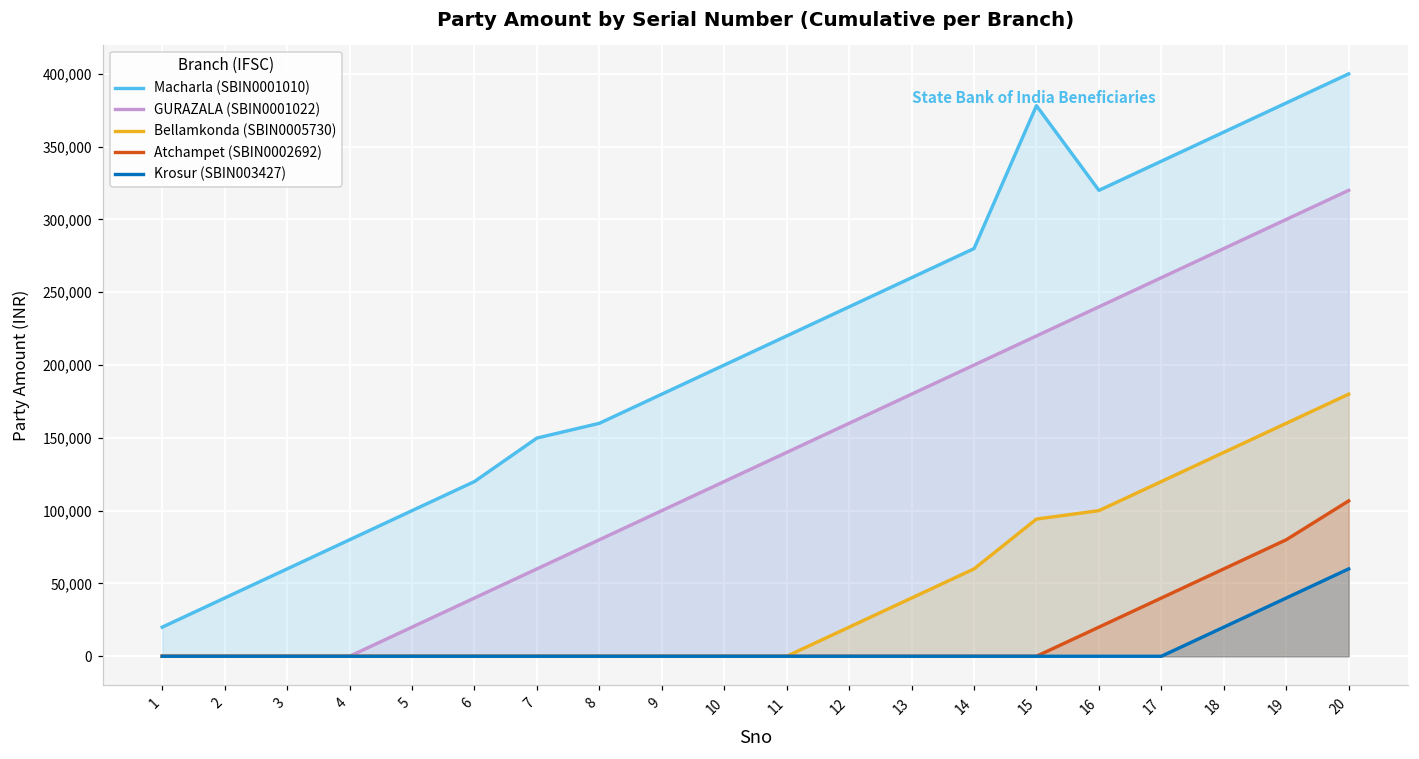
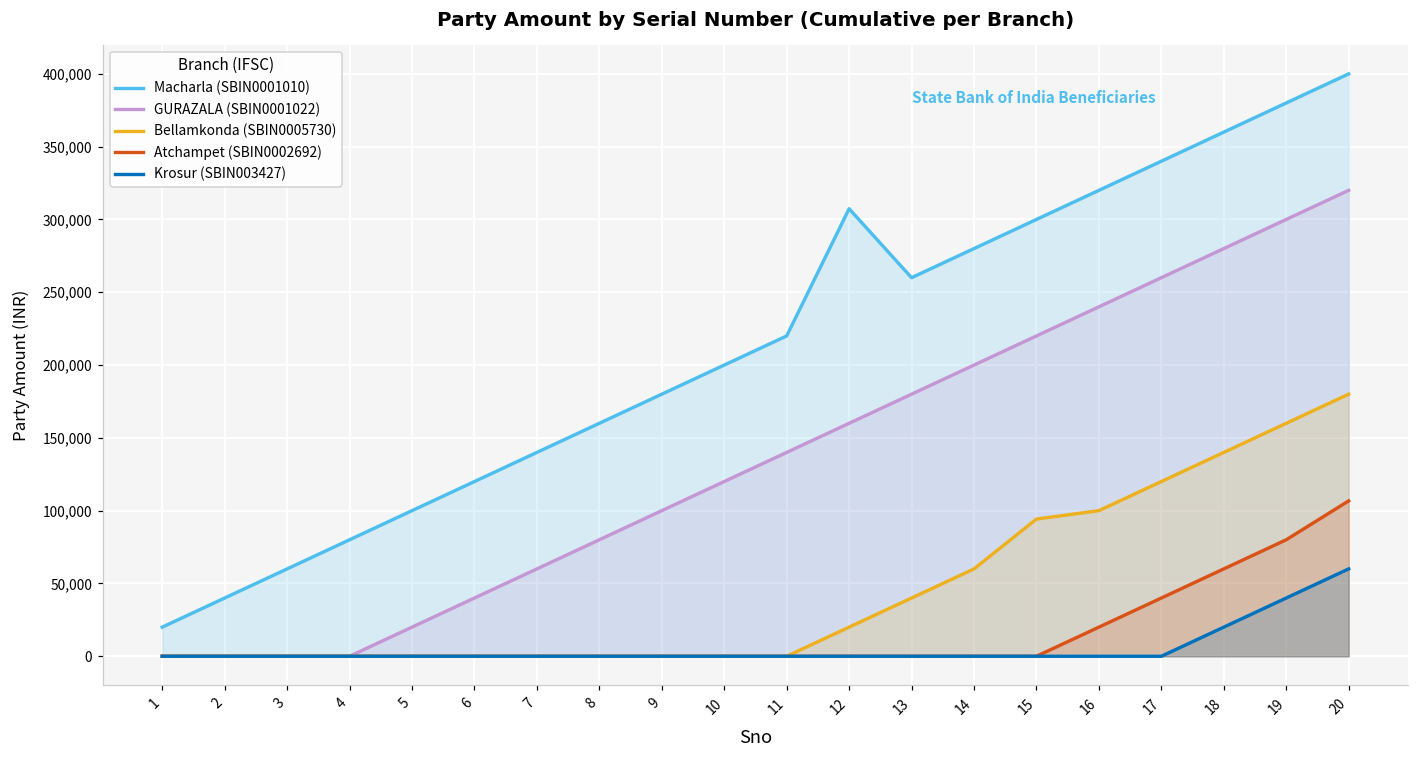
Macharla (SBIN0001010), 7: 150,000 -> 140,000
Macharla (SBIN0001010), 12: 240,000 -> 307,000
Macharla (SBIN0001010), 15: 378,000 -> 300,000
